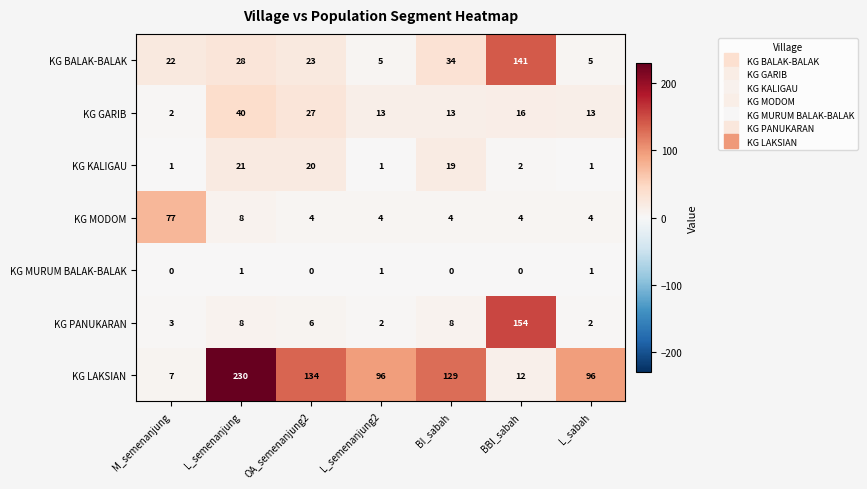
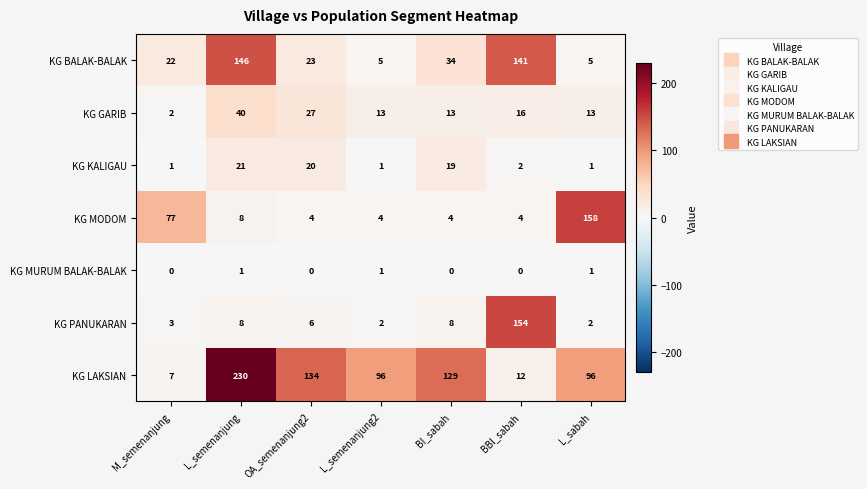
KG BALAK-BALAK, L_semenanjung: 28 -> 146
KG MODOM, L_sabah: 4 -> 158
